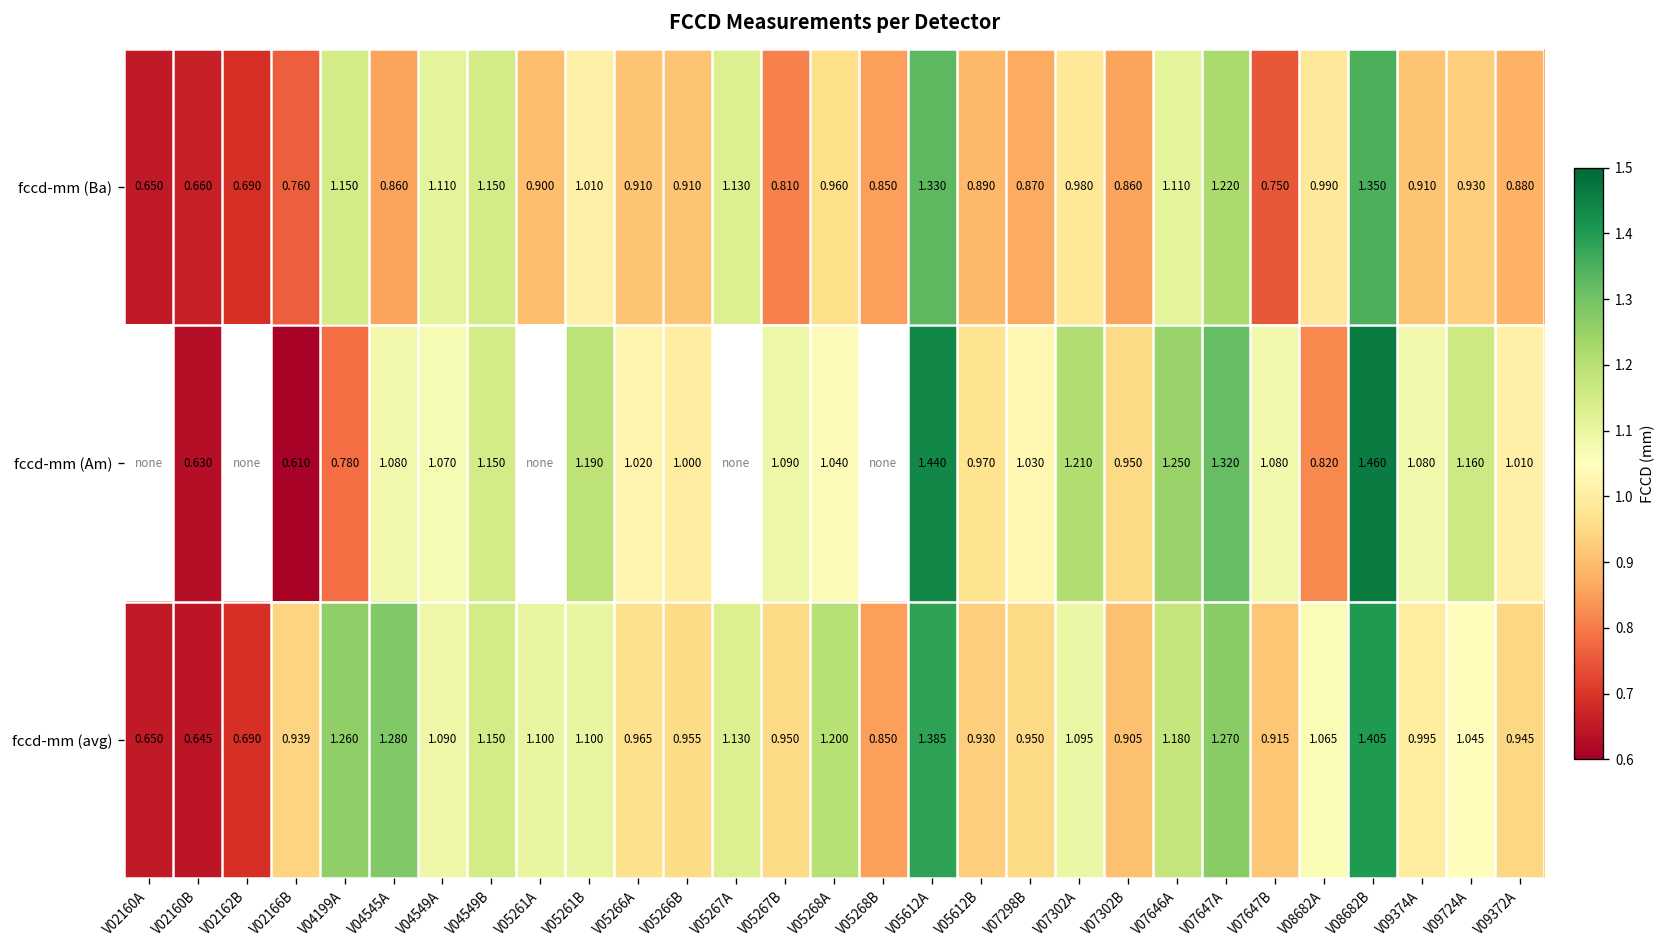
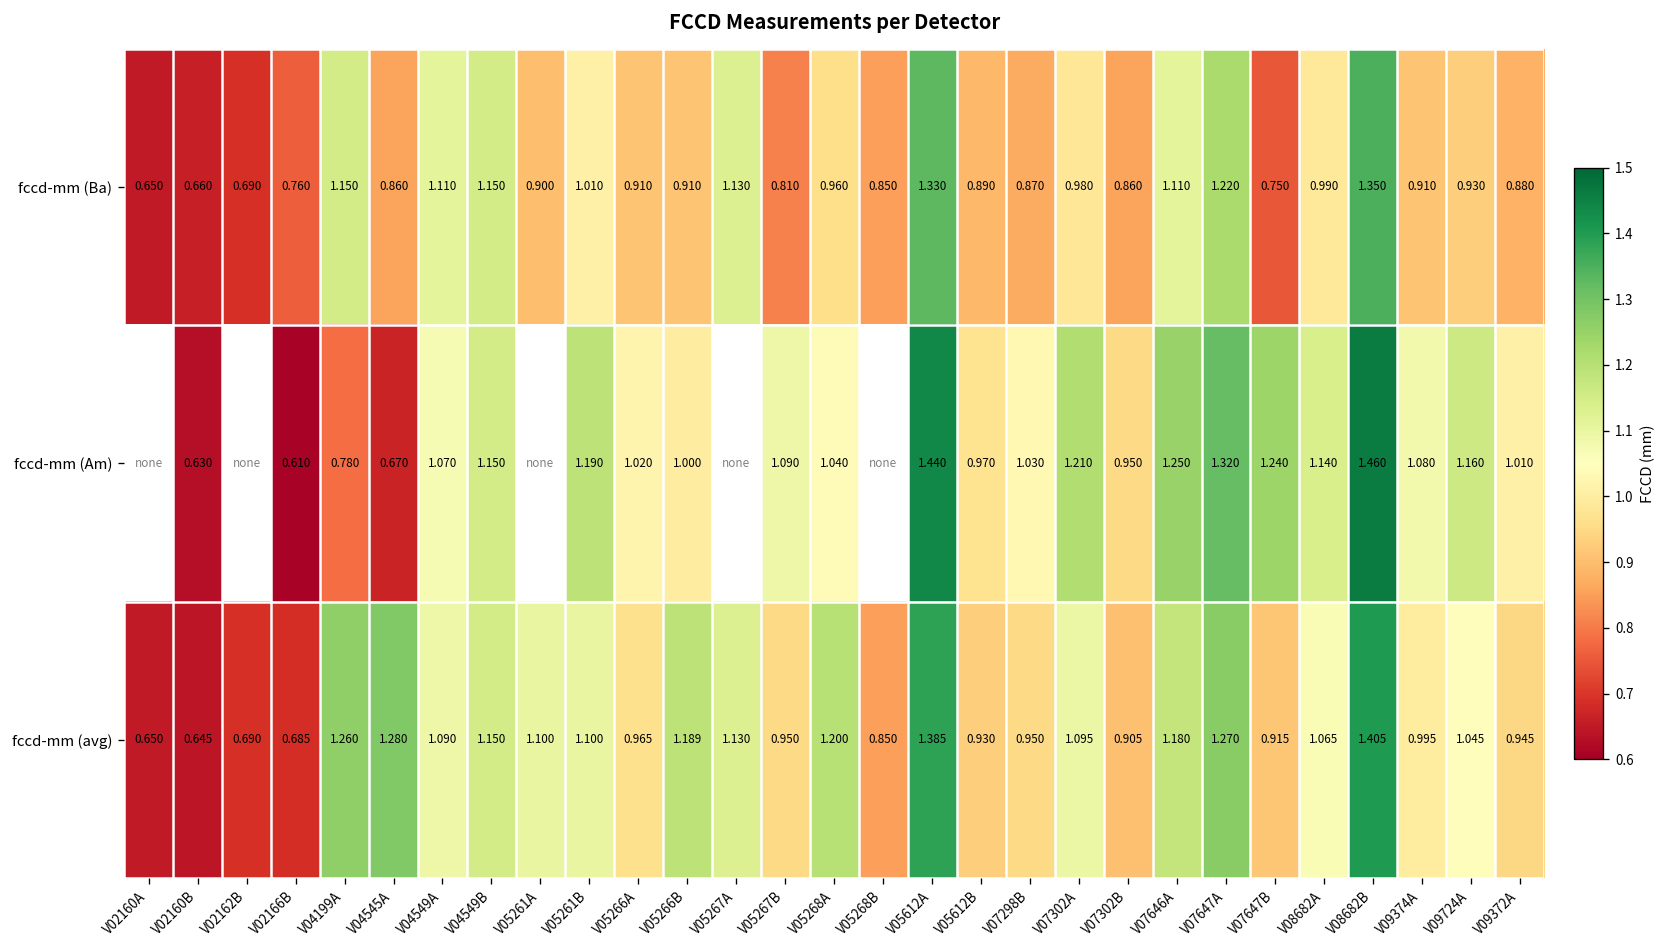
fccd-mm (Am), V04545A: 1.080 -> 0.670
fccd-mm (Am), V07647B: 1.080 -> 1.240
fccd-mm (Am), V08682A: 0.820 -> 1.140
fccd-mm (avg), V02166B: 0.939 -> 0.685
fccd-mm (avg), V05266B: 0.955 -> 1.189
